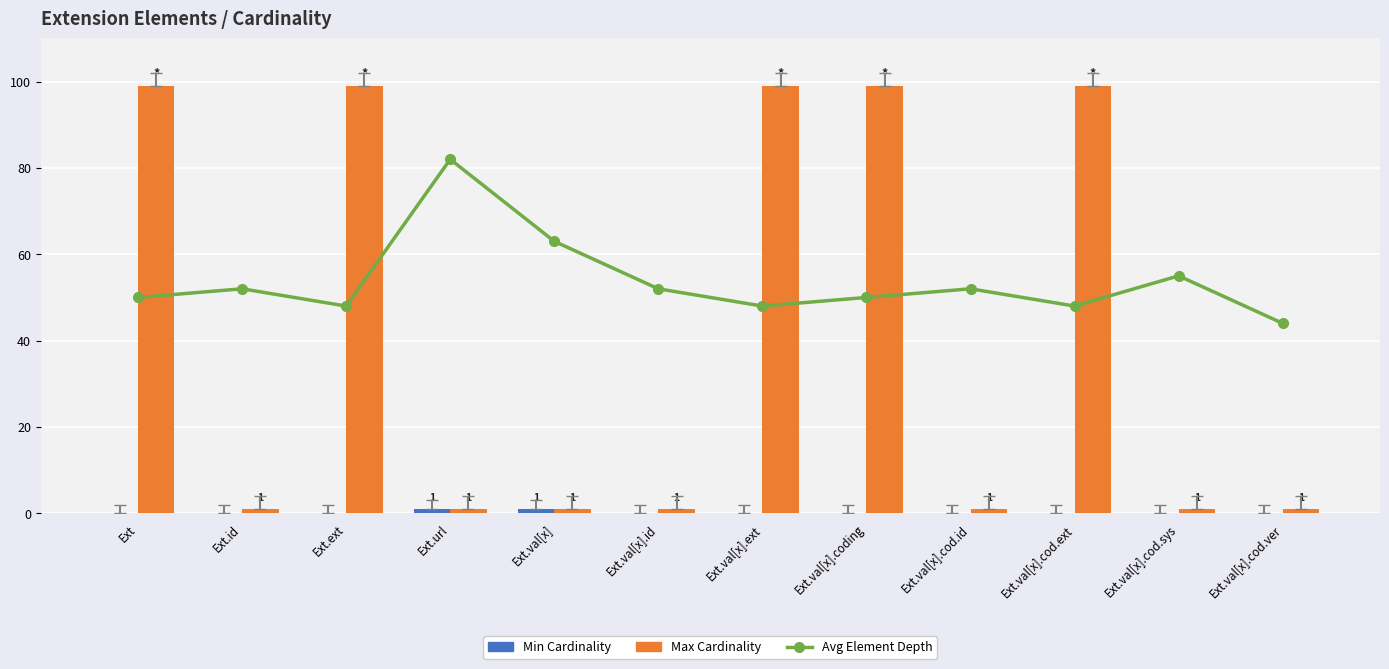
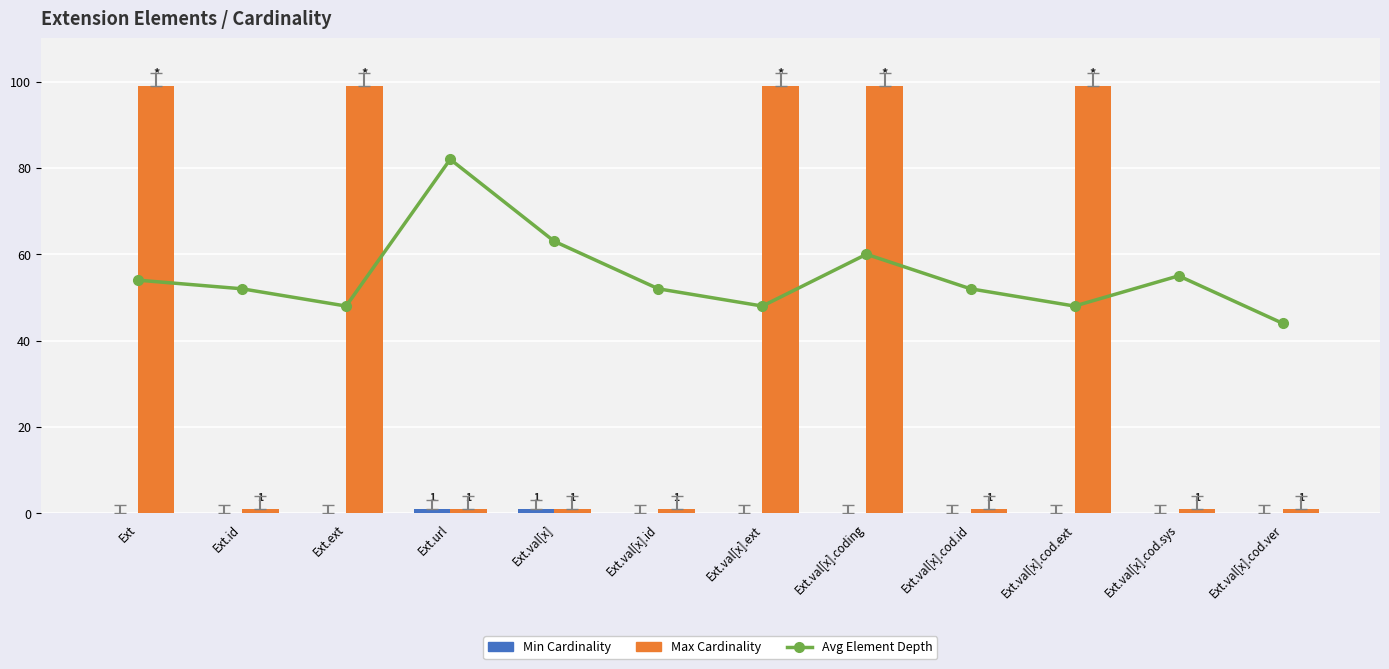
Avg Element Depth, Ext: 50 -> 54
Avg Element Depth, Ext.val[x].coding: 50 -> 60
